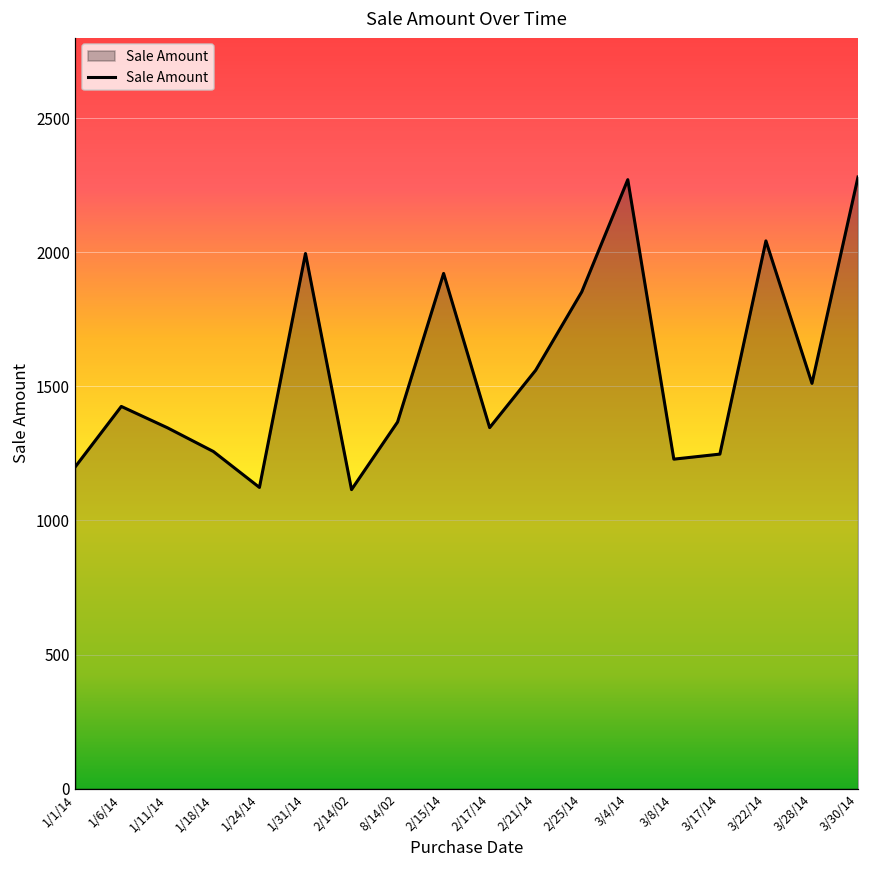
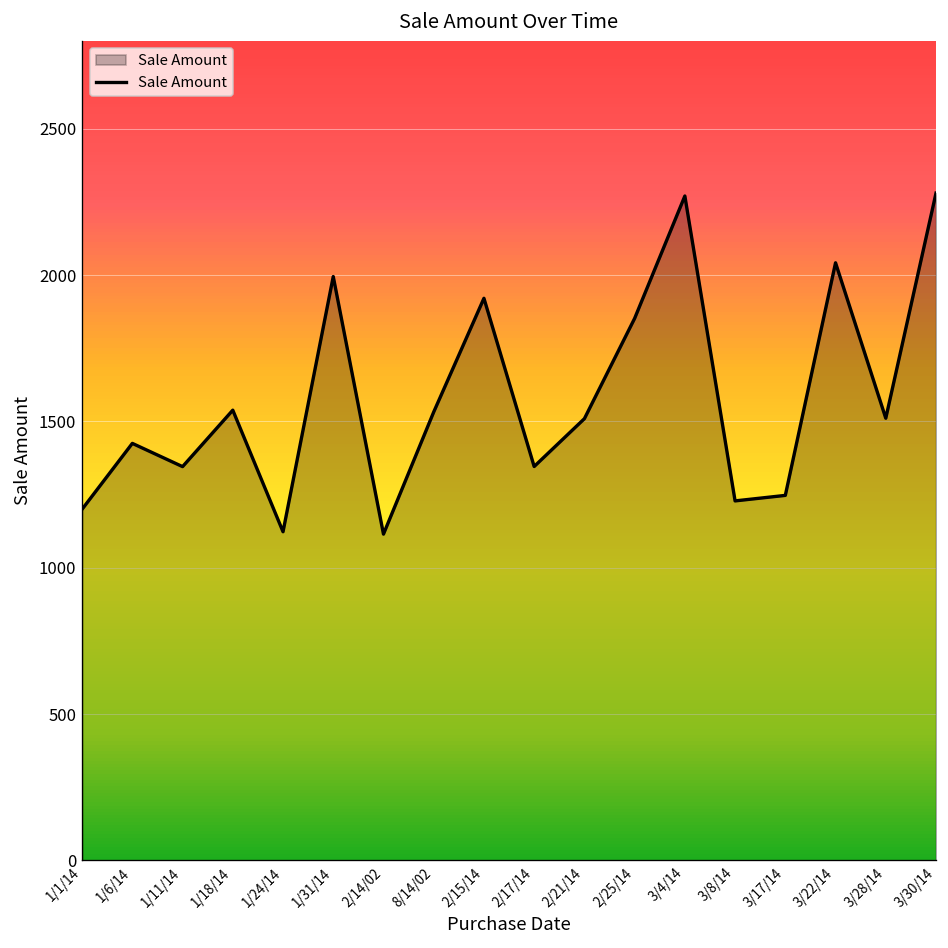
1/18/14: 1260 -> 1540
8/14/02: 1370 -> 1530
2/21/14: 1560 -> 1510
